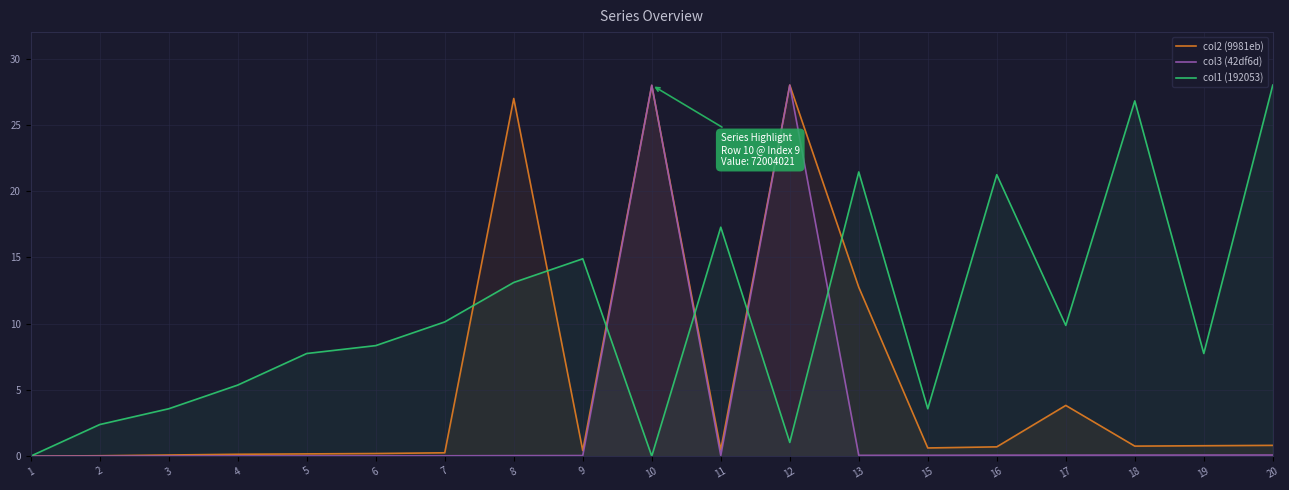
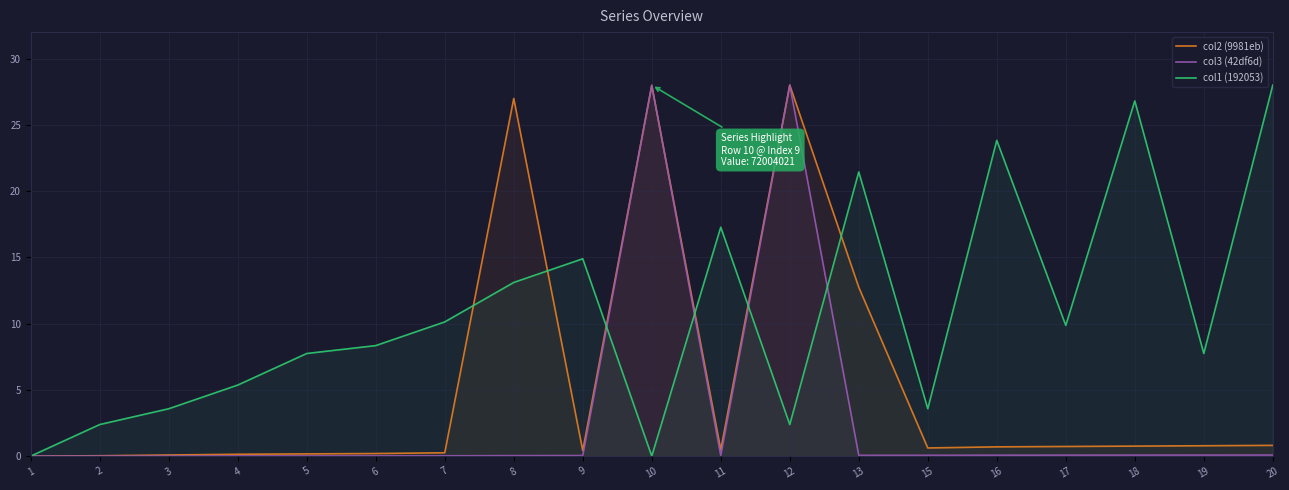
col1 (192053), 12: 1.0 -> 2.4
col1 (192053), 16: 21.2 -> 23.8
col2 (9981eb), 17: 3.8 -> 0.7
